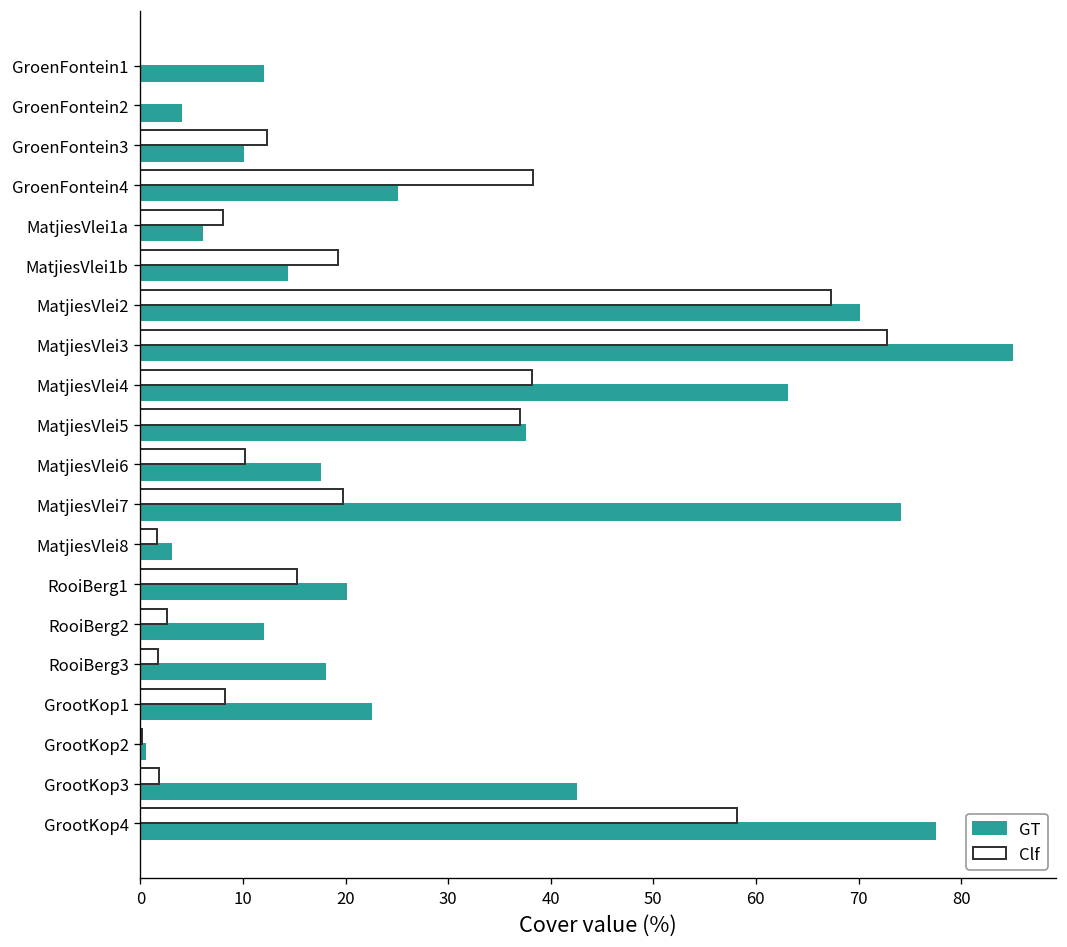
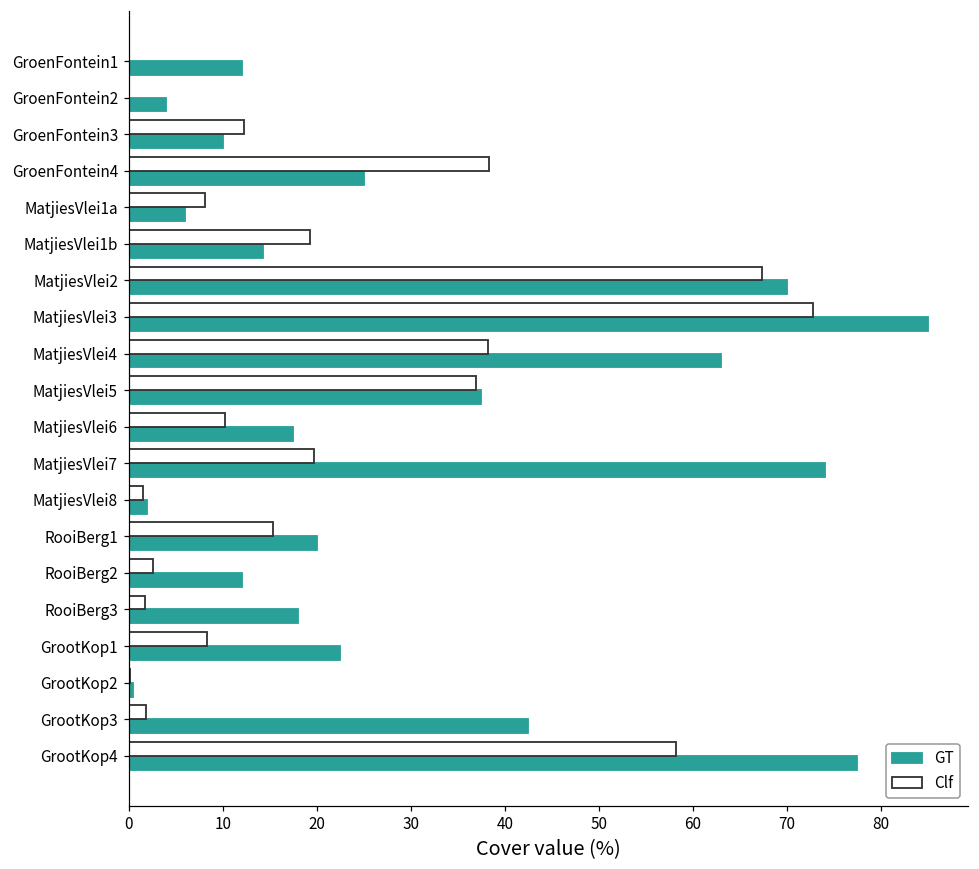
GT, MatjiesVlei8: 3 -> 2
